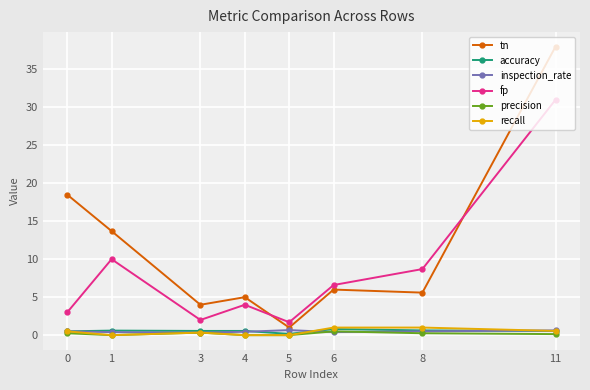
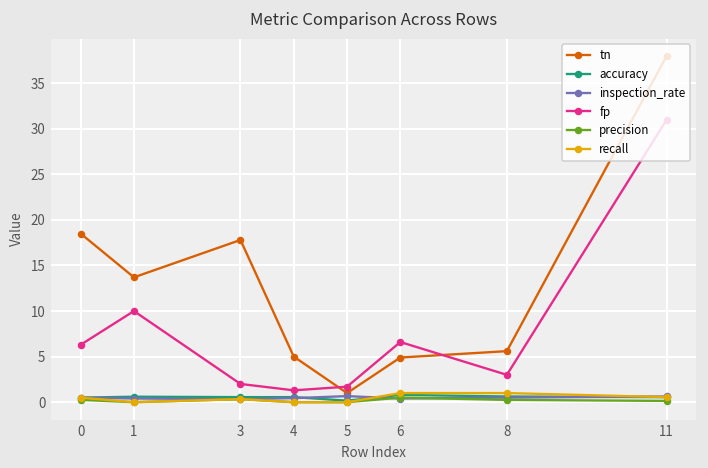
fp, 0: 3 -> 6
tn, 3: 4 -> 18
fp, 4: 4 -> 1
tn, 6: 6 -> 5
fp, 8: 9 -> 3
